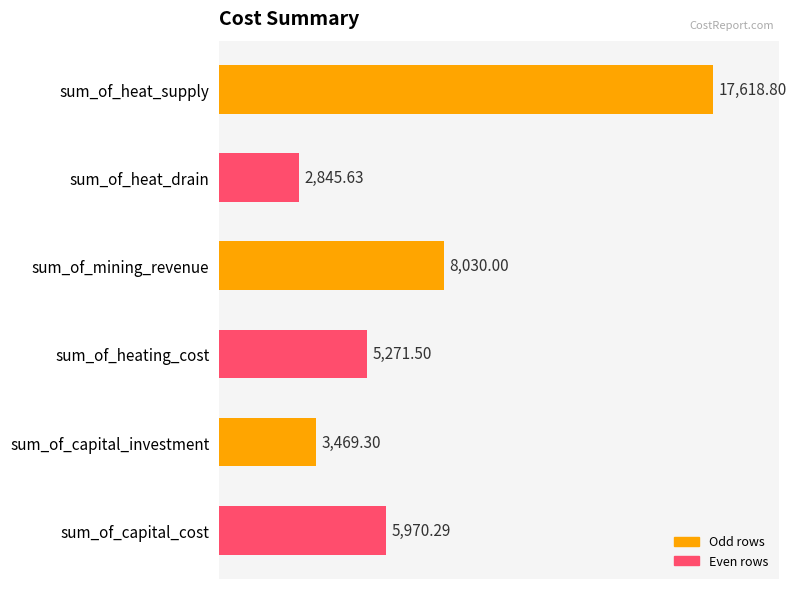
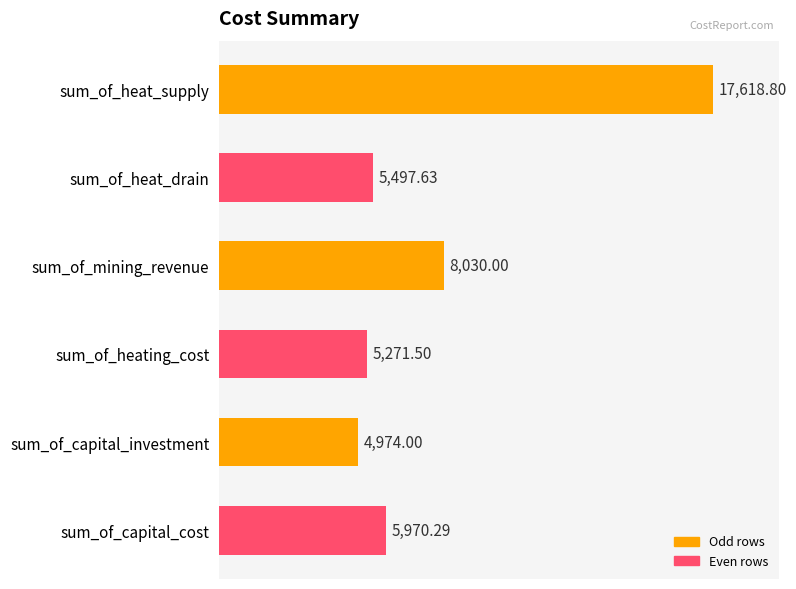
sum_of_heat_drain: 2,845.63 -> 5,497.63
sum_of_capital_investment: 3,469.30 -> 4,974.00
